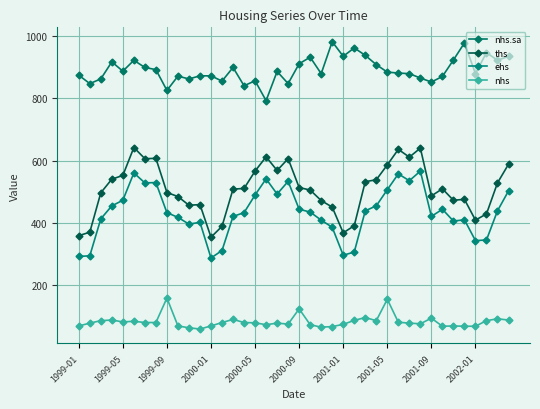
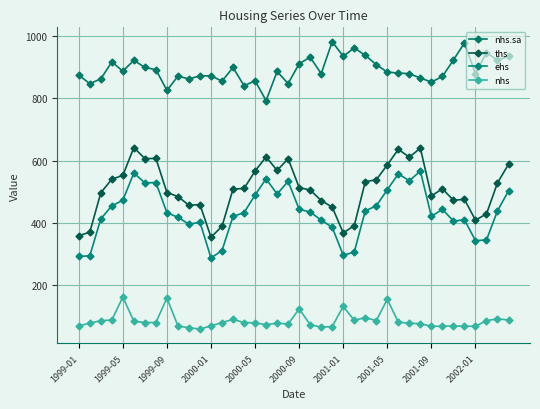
nhs, 1999-05: 80 -> 160
nhs, 2001-01: 70 -> 130
nhs, 2001-09: 90 -> 70
